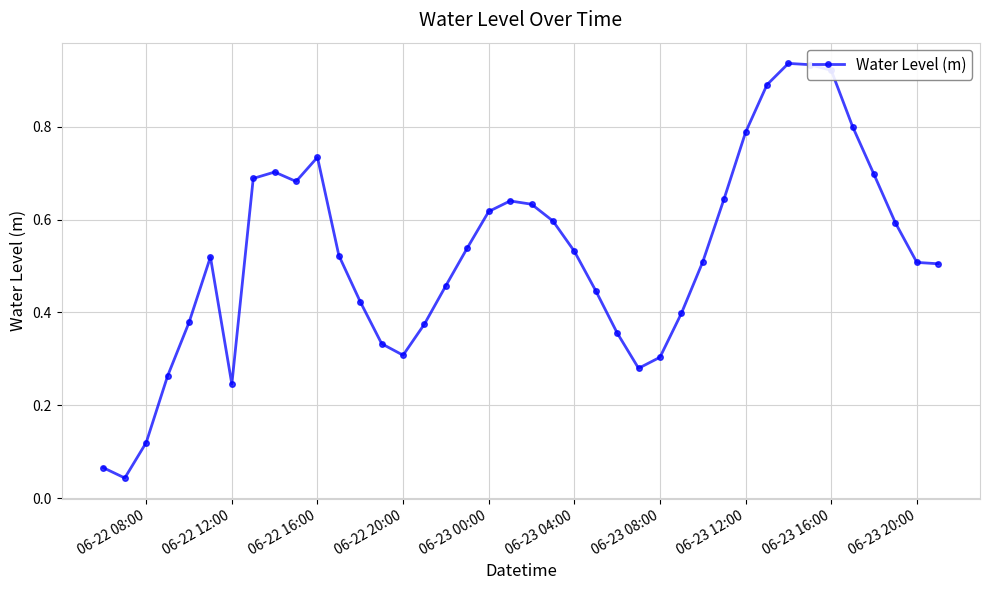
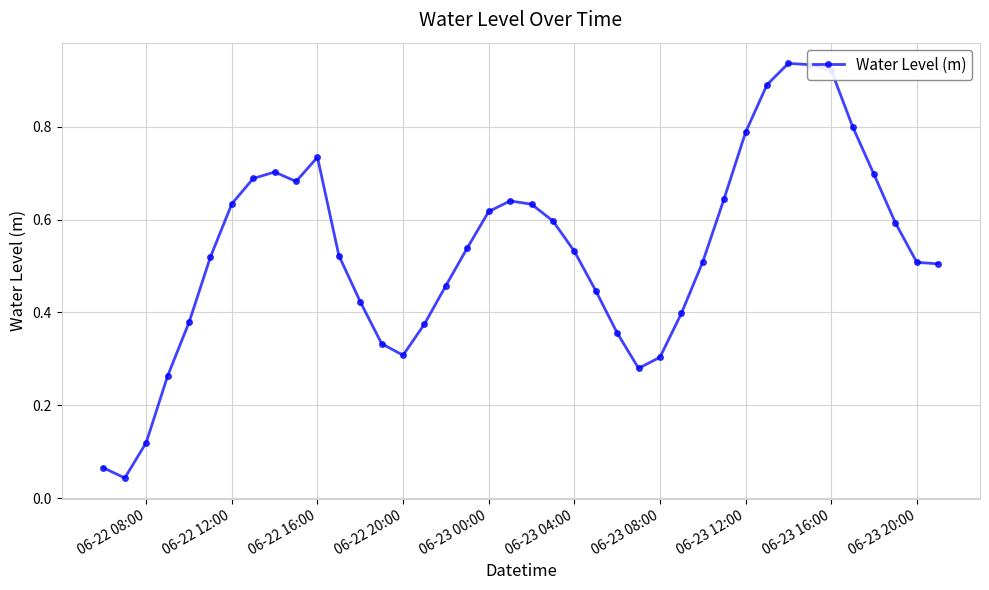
06-22 12:00: 0.25 -> 0.63
